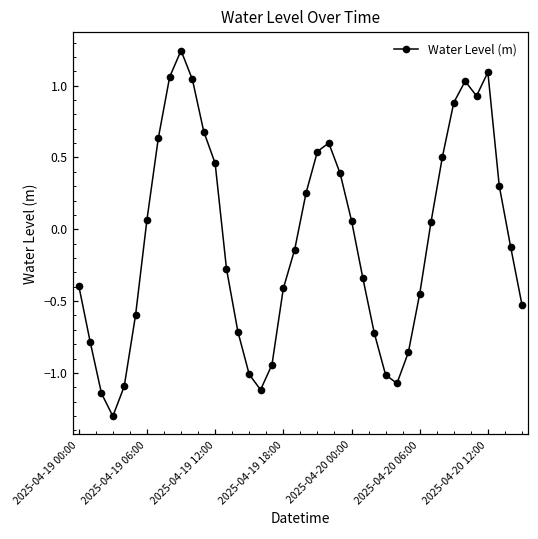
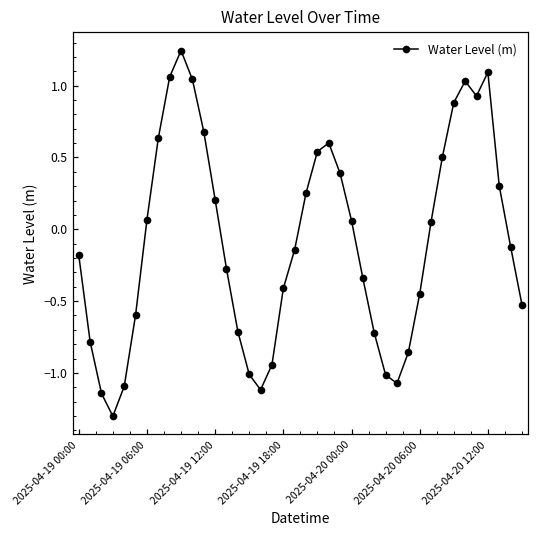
2025-04-19 00:00: -0.39 -> -0.18
2025-04-19 12:00: 0.46 -> 0.21
